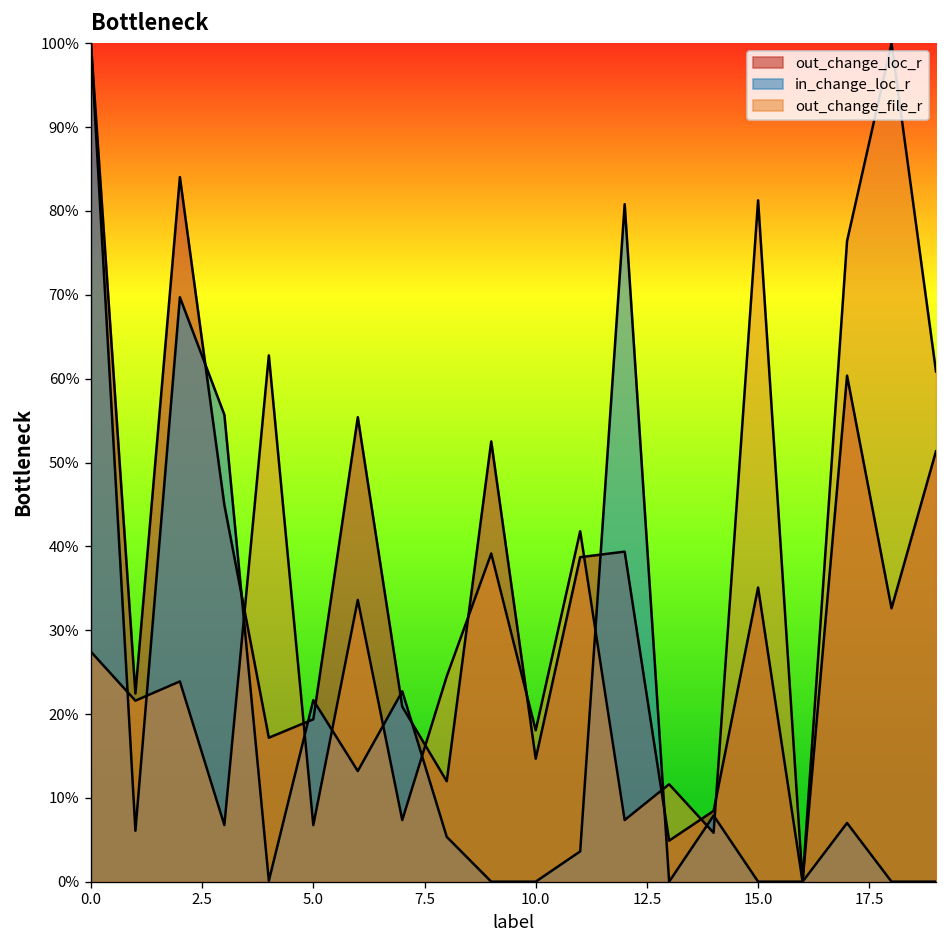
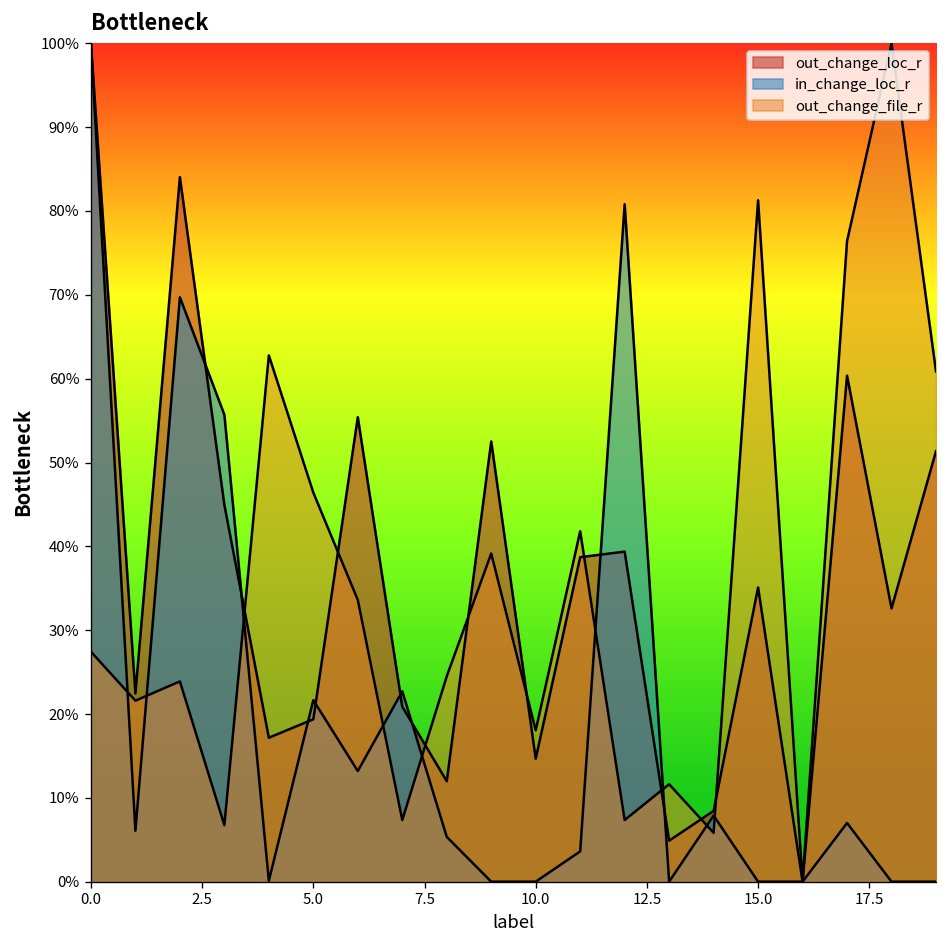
out_change_file_r, 5.0: 7% -> 46%
